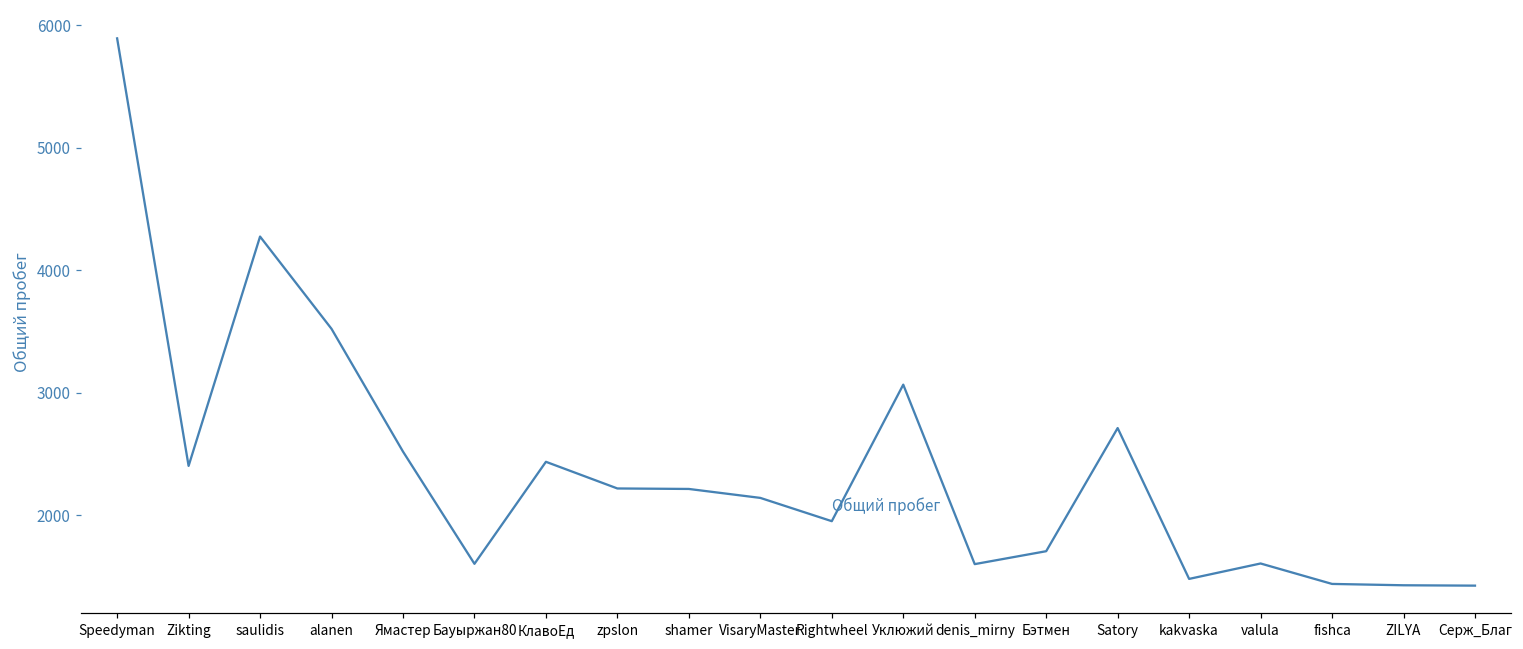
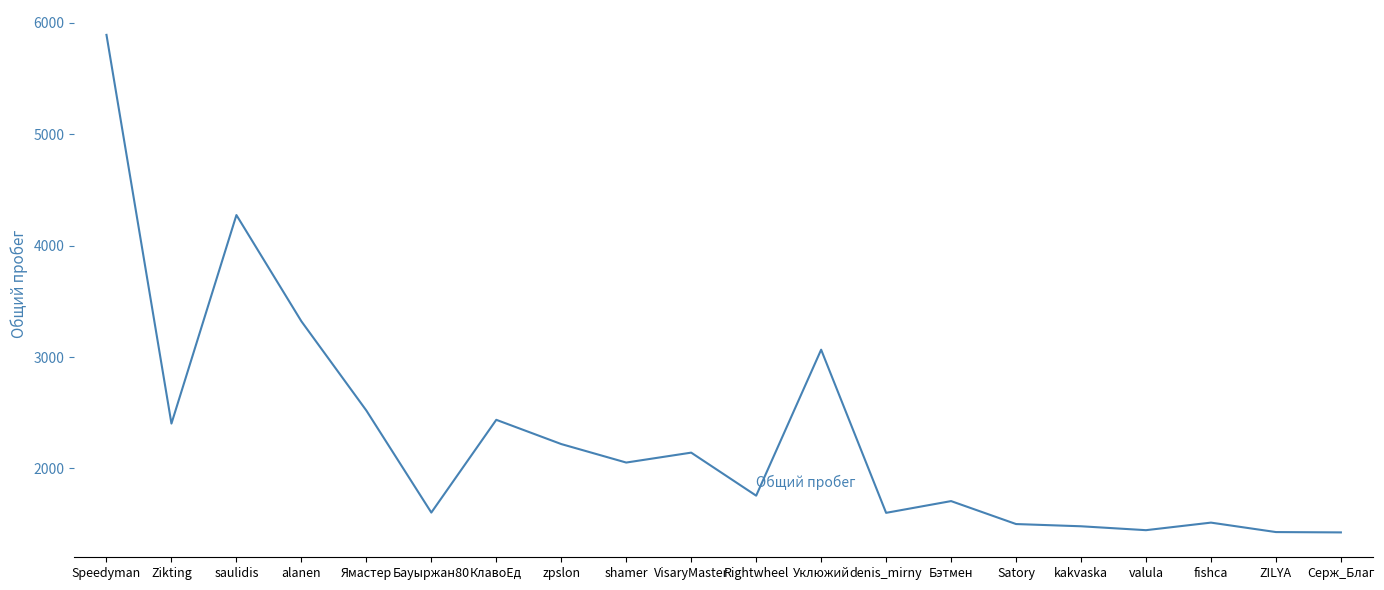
alanen: 3520 -> 3320
shamer: 2220 -> 2050
Rightwheel: 1950 -> 1760
Satory: 2710 -> 1500
valula: 1610 -> 1450
fishca: 1440 -> 1510
